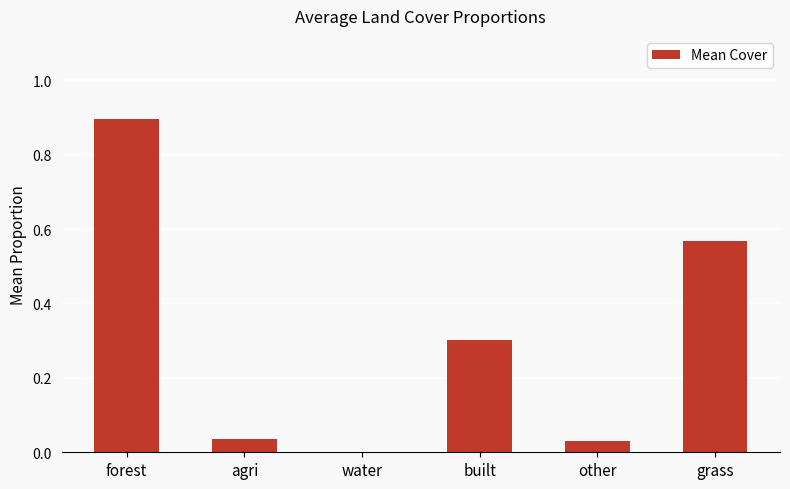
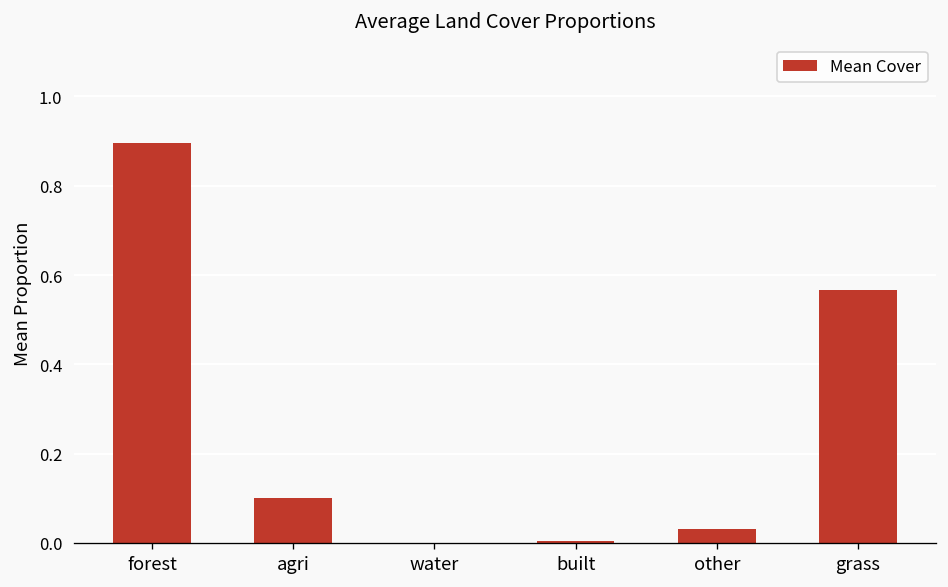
agri: 0.04 -> 0.10
built: 0.30 -> 0.00
